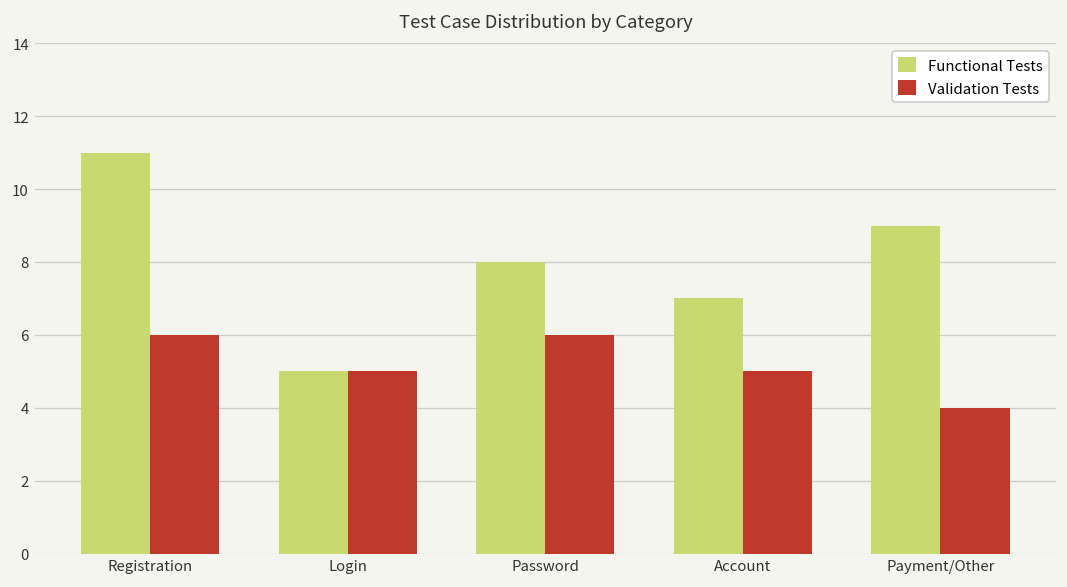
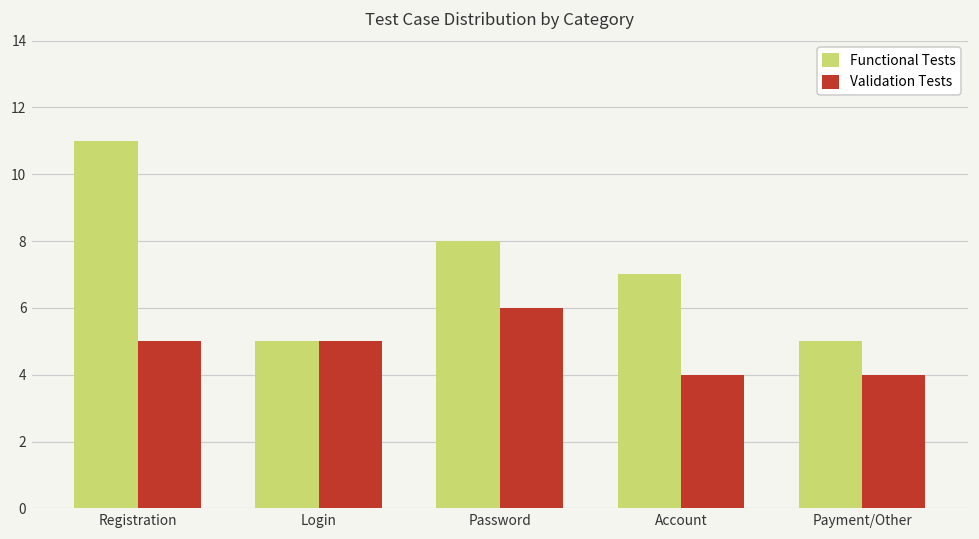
Validation Tests, Registration: 6 -> 5
Validation Tests, Account: 5 -> 4
Functional Tests, Payment/Other: 9 -> 5
